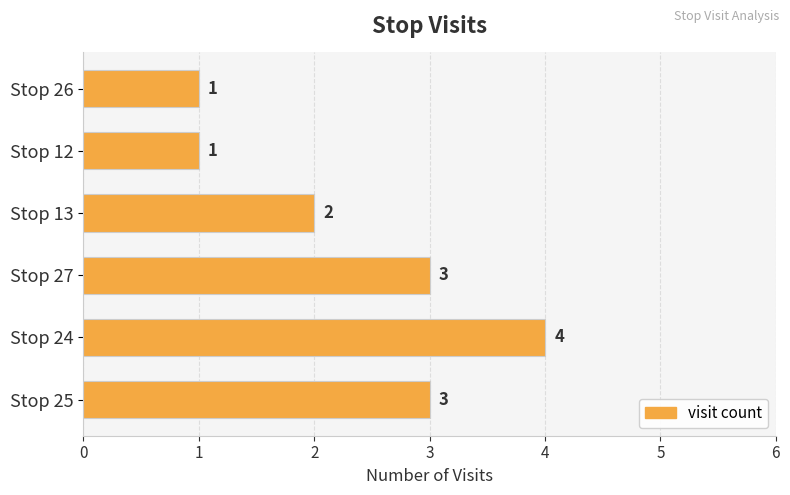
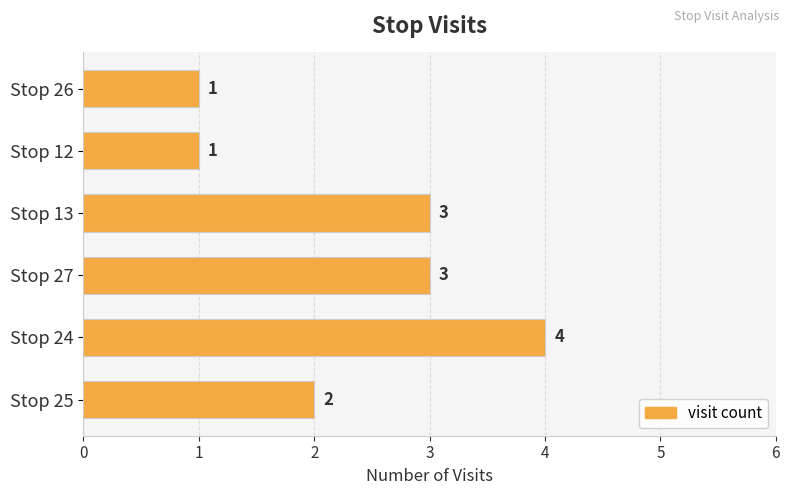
Stop 13: 2 -> 3
Stop 25: 3 -> 2
